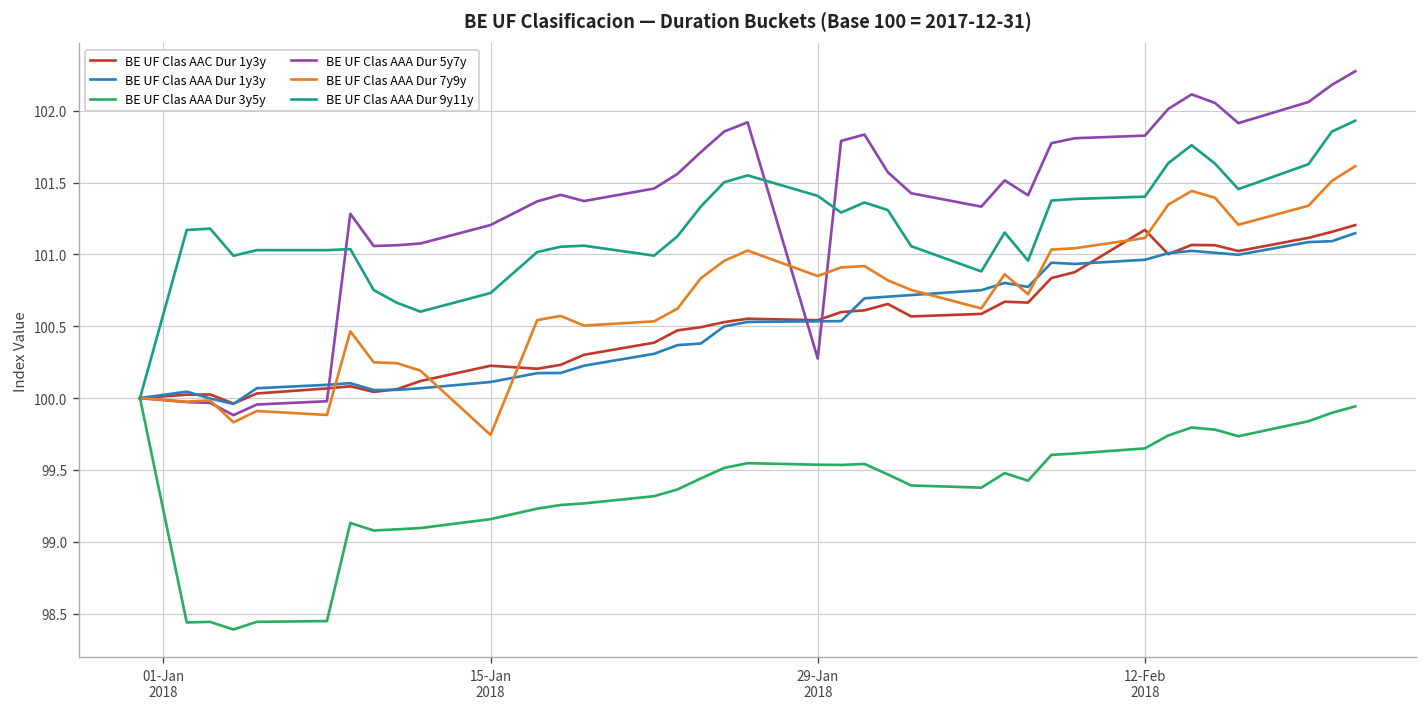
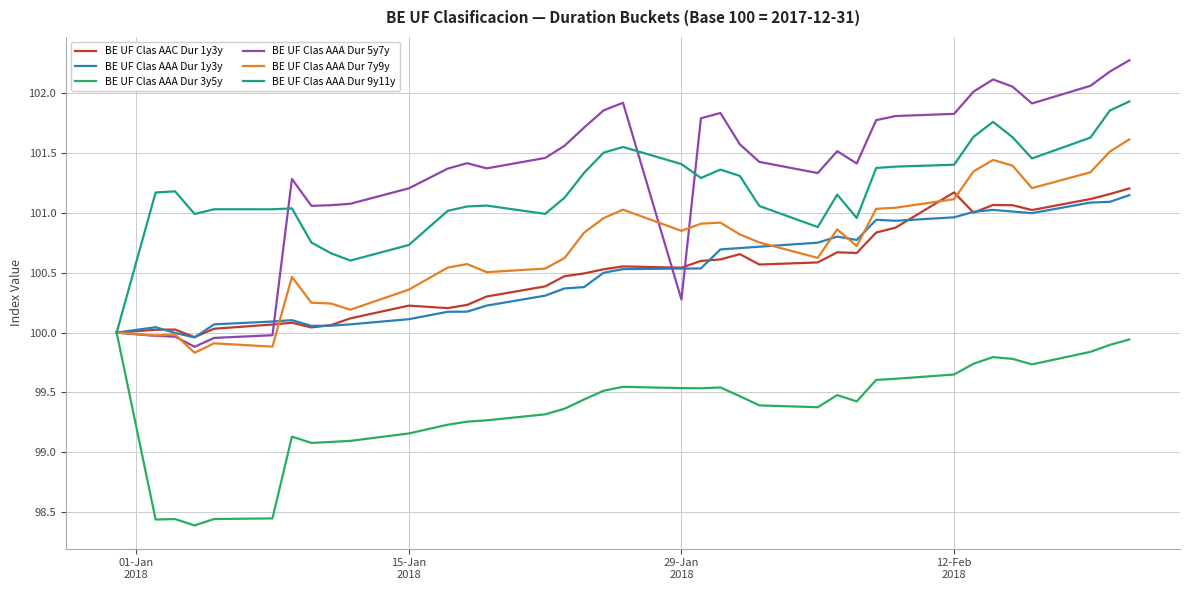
BE UF Clas AAA Dur 7y9y, 15-Jan 2018: 99.74 -> 100.36
